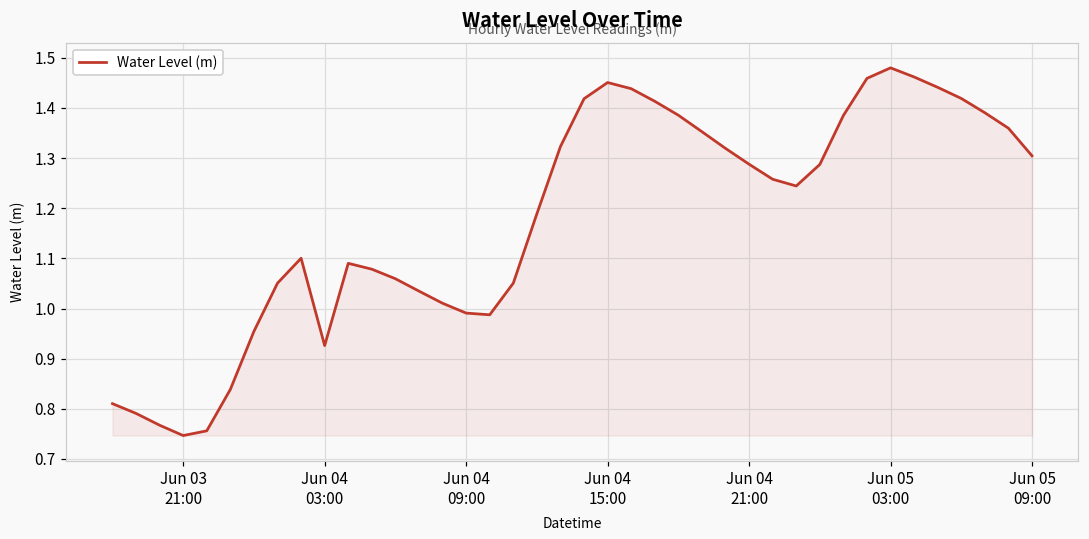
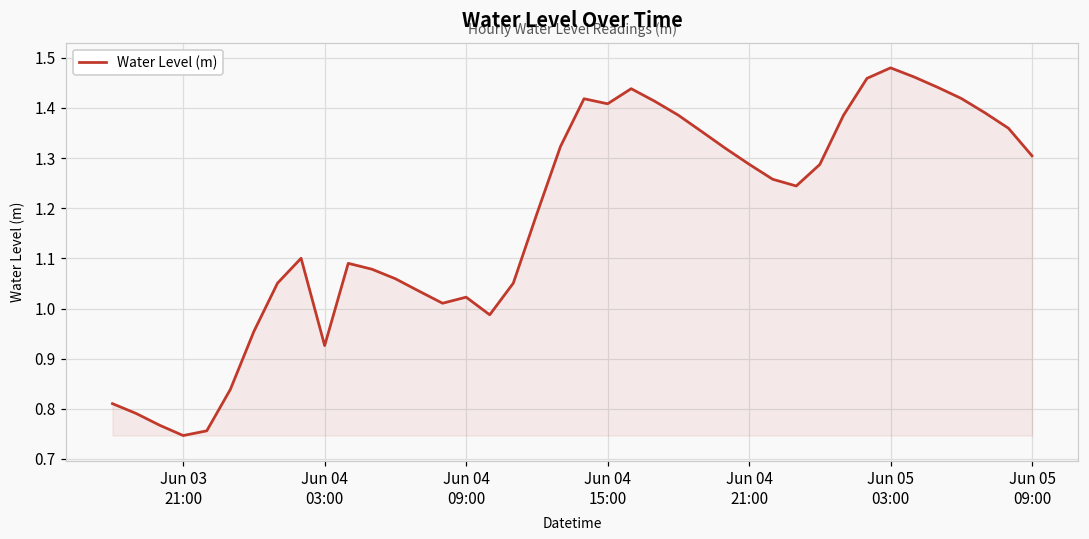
Jun 04 09:00: 0.99 -> 1.02
Jun 04 15:00: 1.45 -> 1.41
